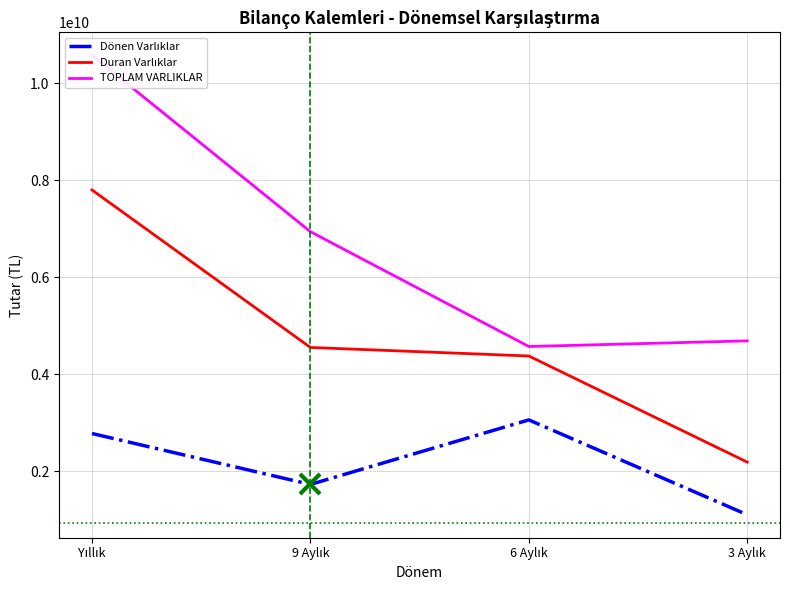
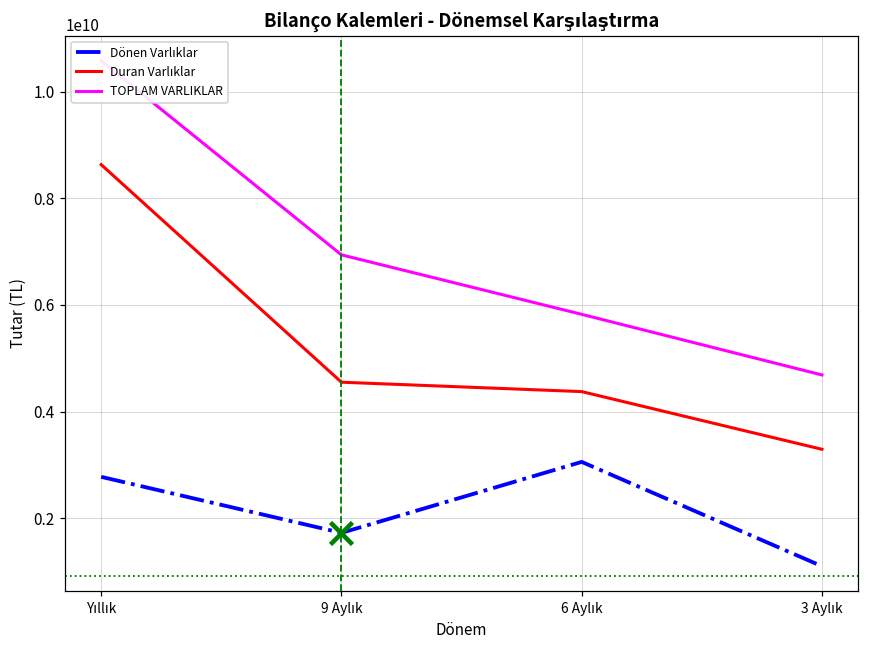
Duran Varlıklar, Yıllık: 7800000000 -> 8600000000
TOPLAM VARLIKLAR, 6 Aylık: 4600000000 -> 5800000000
Duran Varlıklar, 3 Aylık: 2200000000 -> 3300000000
